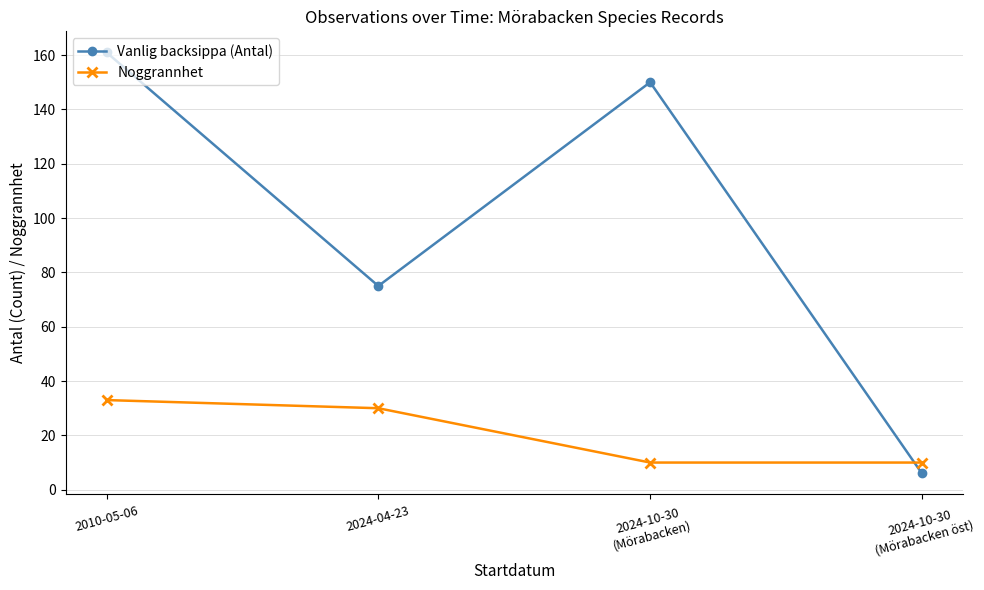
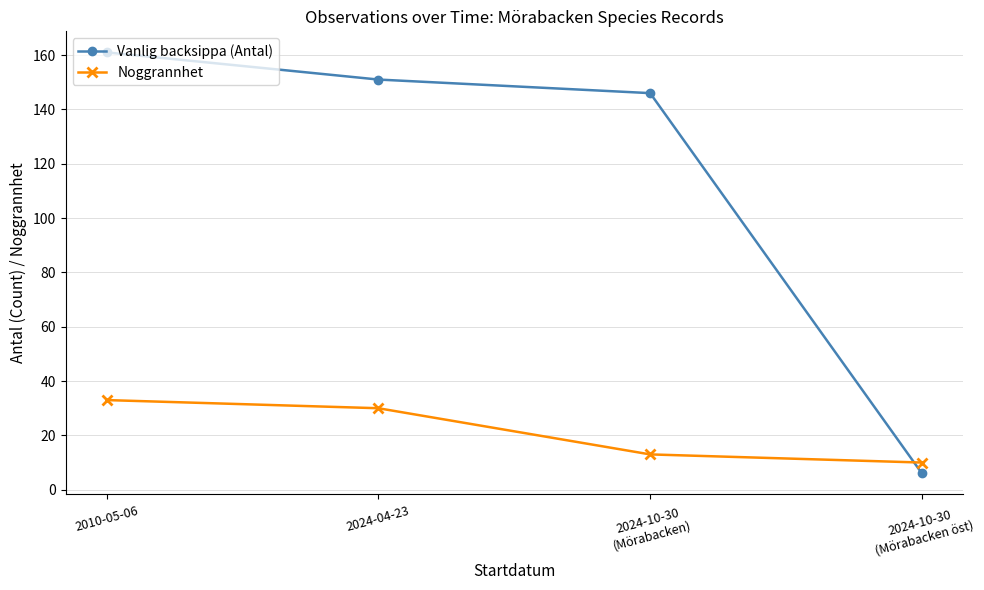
Vanlig backsippa (Antal), 2024-04-23: 75 -> 151
Vanlig backsippa (Antal), 2024-10-30 (Mörabacken): 150 -> 146
Noggrannhet, 2024-10-30 (Mörabacken): 10 -> 13
